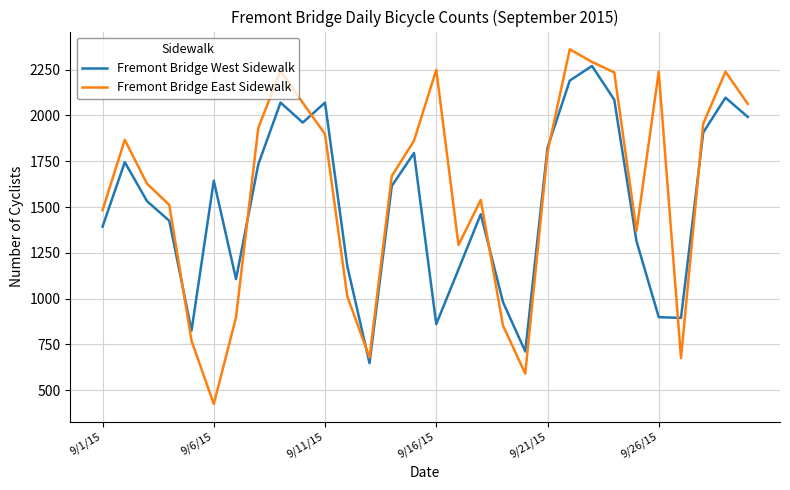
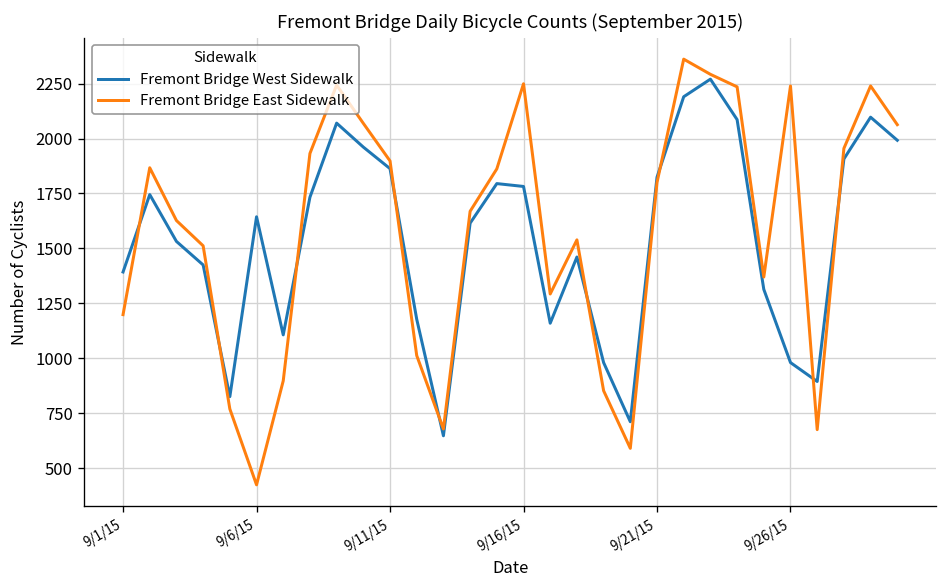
Fremont Bridge East Sidewalk, 9/1/15: 1480 -> 1200
Fremont Bridge West Sidewalk, 9/11/15: 2070 -> 1860
Fremont Bridge West Sidewalk, 9/16/15: 860 -> 1780
Fremont Bridge West Sidewalk, 9/26/15: 900 -> 980
